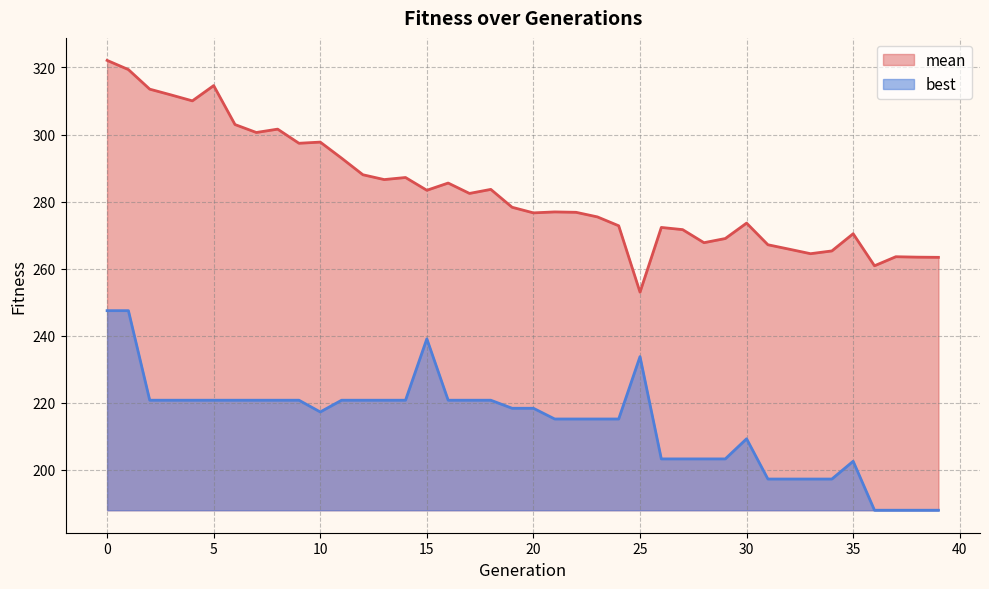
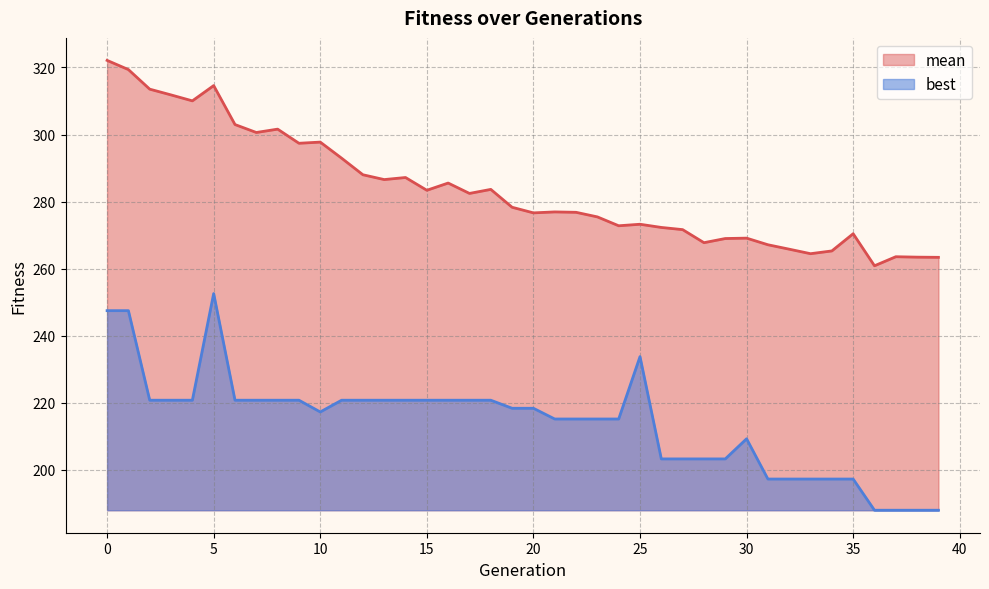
best, 5: 221 -> 253
best, 15: 239 -> 221
mean, 25: 253 -> 273
mean, 30: 274 -> 269
best, 35: 203 -> 197
